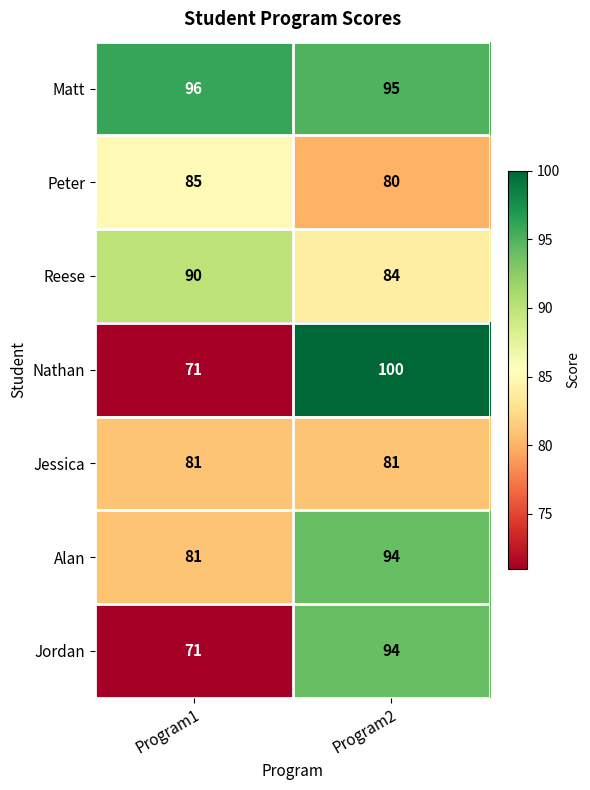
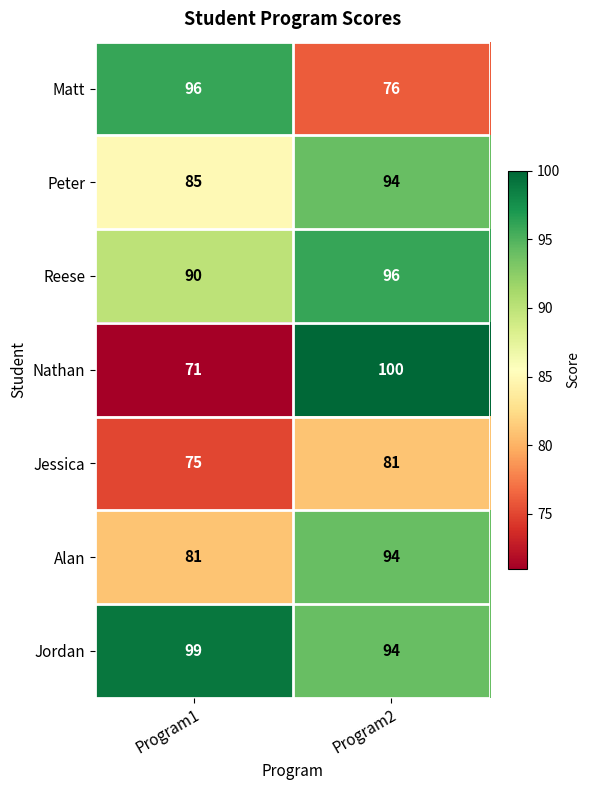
Matt, Program2: 95 -> 76
Peter, Program2: 80 -> 94
Reese, Program2: 84 -> 96
Jessica, Program1: 81 -> 75
Jordan, Program1: 71 -> 99
